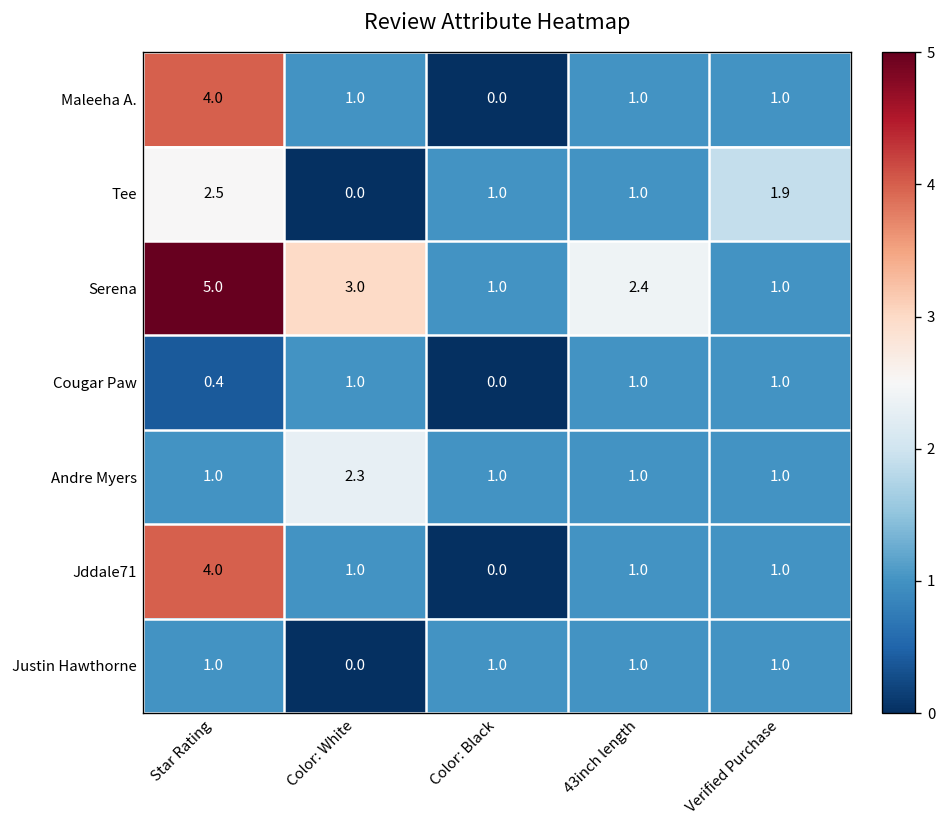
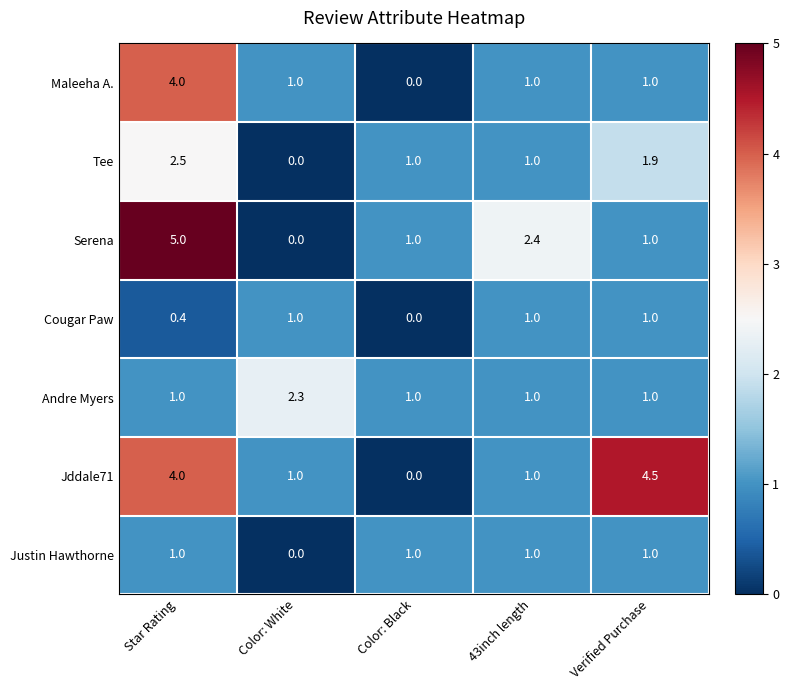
Serena, Color: White: 3.0 -> 0.0
Jddale71, Verified Purchase: 1.0 -> 4.5
